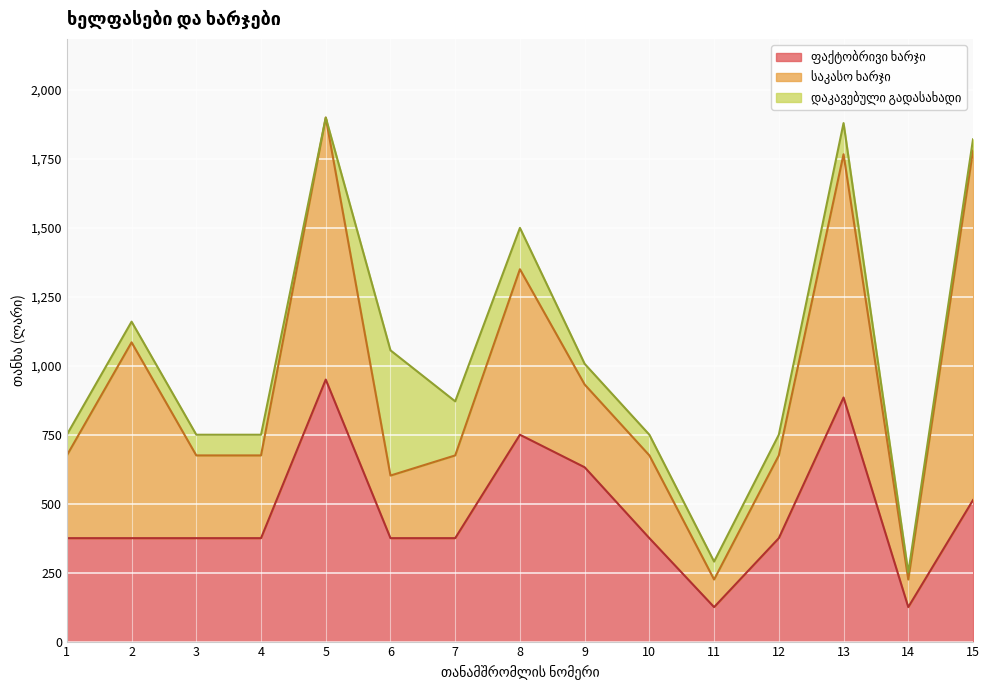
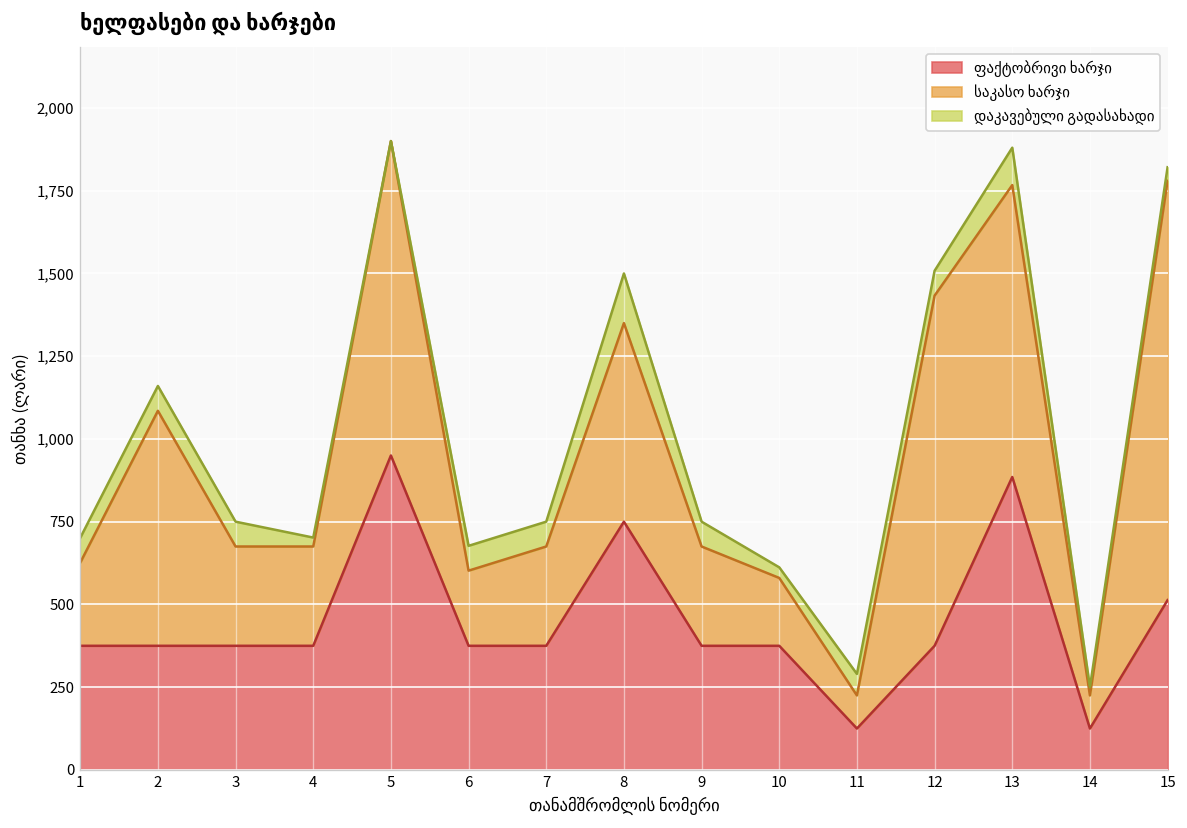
საკასო ხარჯი, 1: 300 -> 250
დაკავებული გადასახადი, 4: 80 -> 30
დაკავებული გადასახადი, 6: 450 -> 80
დაკავებული გადასახადი, 7: 200 -> 80
ფაქტობრივი ხარჯი, 9: 630 -> 380
საკასო ხარჯი, 10: 300 -> 210
დაკავებული გადასახადი, 10: 80 -> 30
საკასო ხარჯი, 12: 300 -> 1,060
